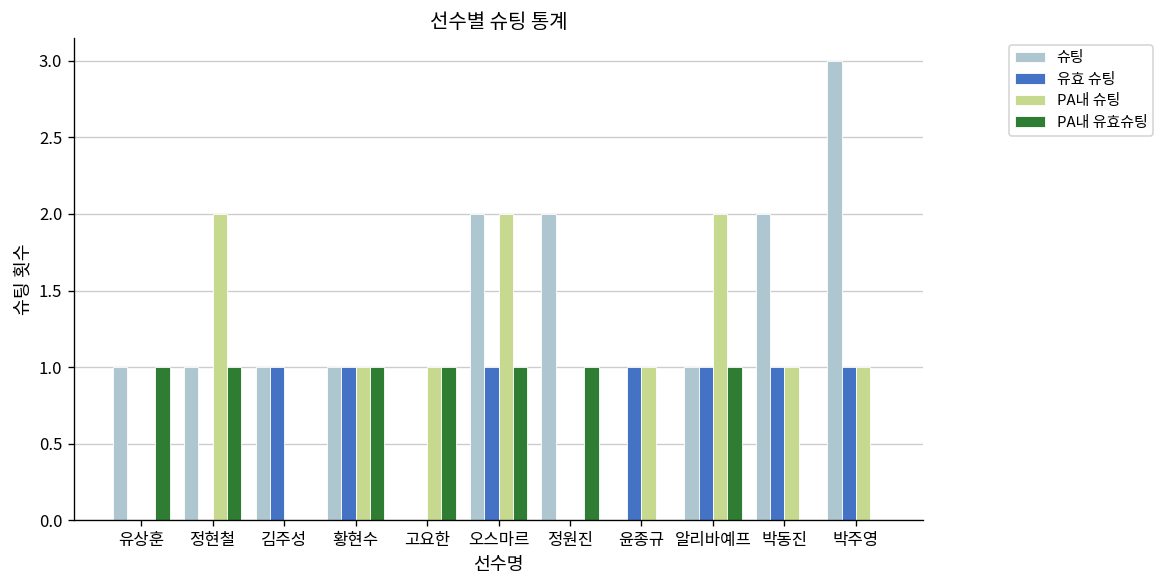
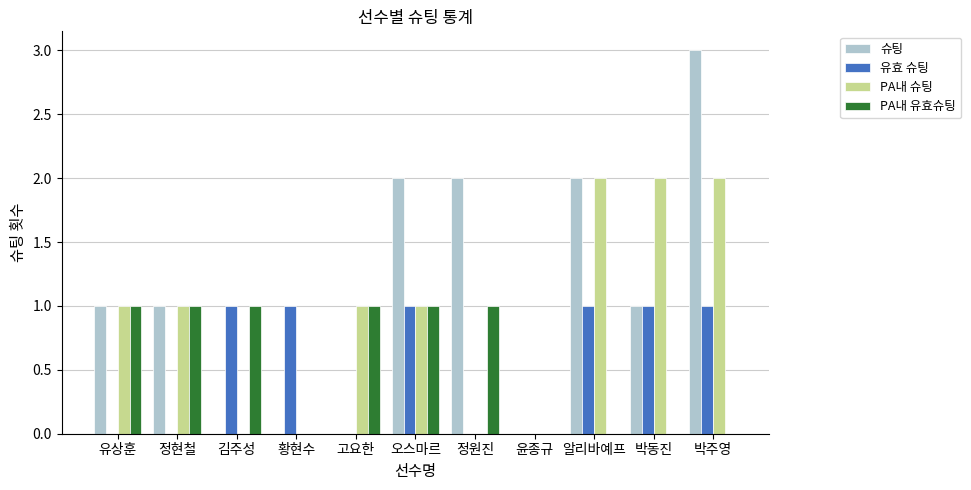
PA내 슈팅, 유상훈: 0 -> 1
PA내 슈팅, 정현철: 2 -> 1
슈팅, 김주성: 1 -> 0
PA내 유효슈팅, 김주성: 0 -> 1
슈팅, 황현수: 1 -> 0
PA내 슈팅, 황현수: 1 -> 0
PA내 유효슈팅, 황현수: 1 -> 0
PA내 슈팅, 오스마르: 2 -> 1
유효 슈팅, 윤종규: 1 -> 0
PA내 슈팅, 윤종규: 1 -> 0
슈팅, 알리바예프: 1 -> 2
PA내 유효슈팅, 알리바예프: 1 -> 0
슈팅, 박동진: 2 -> 1
PA내 슈팅, 박동진: 1 -> 2
PA내 슈팅, 박주영: 1 -> 2
